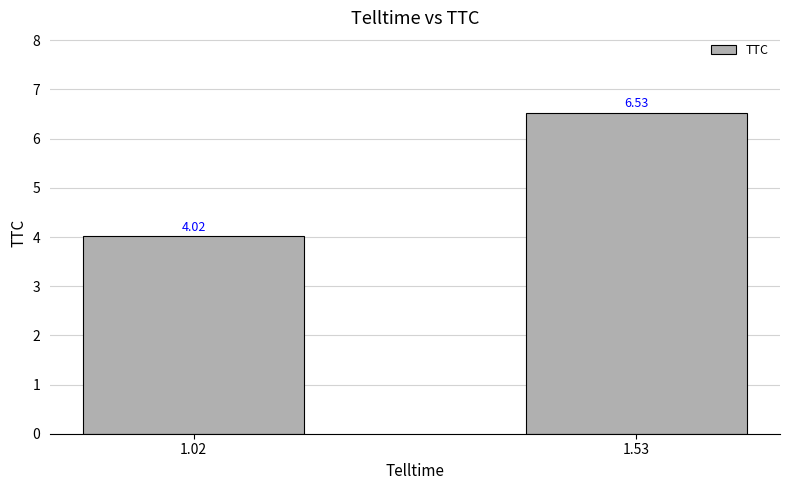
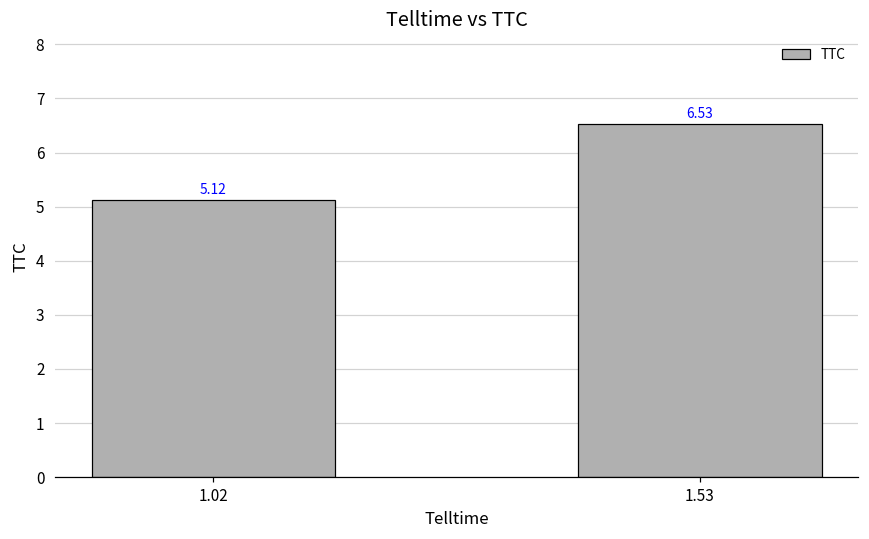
1.02: 4.02 -> 5.12
